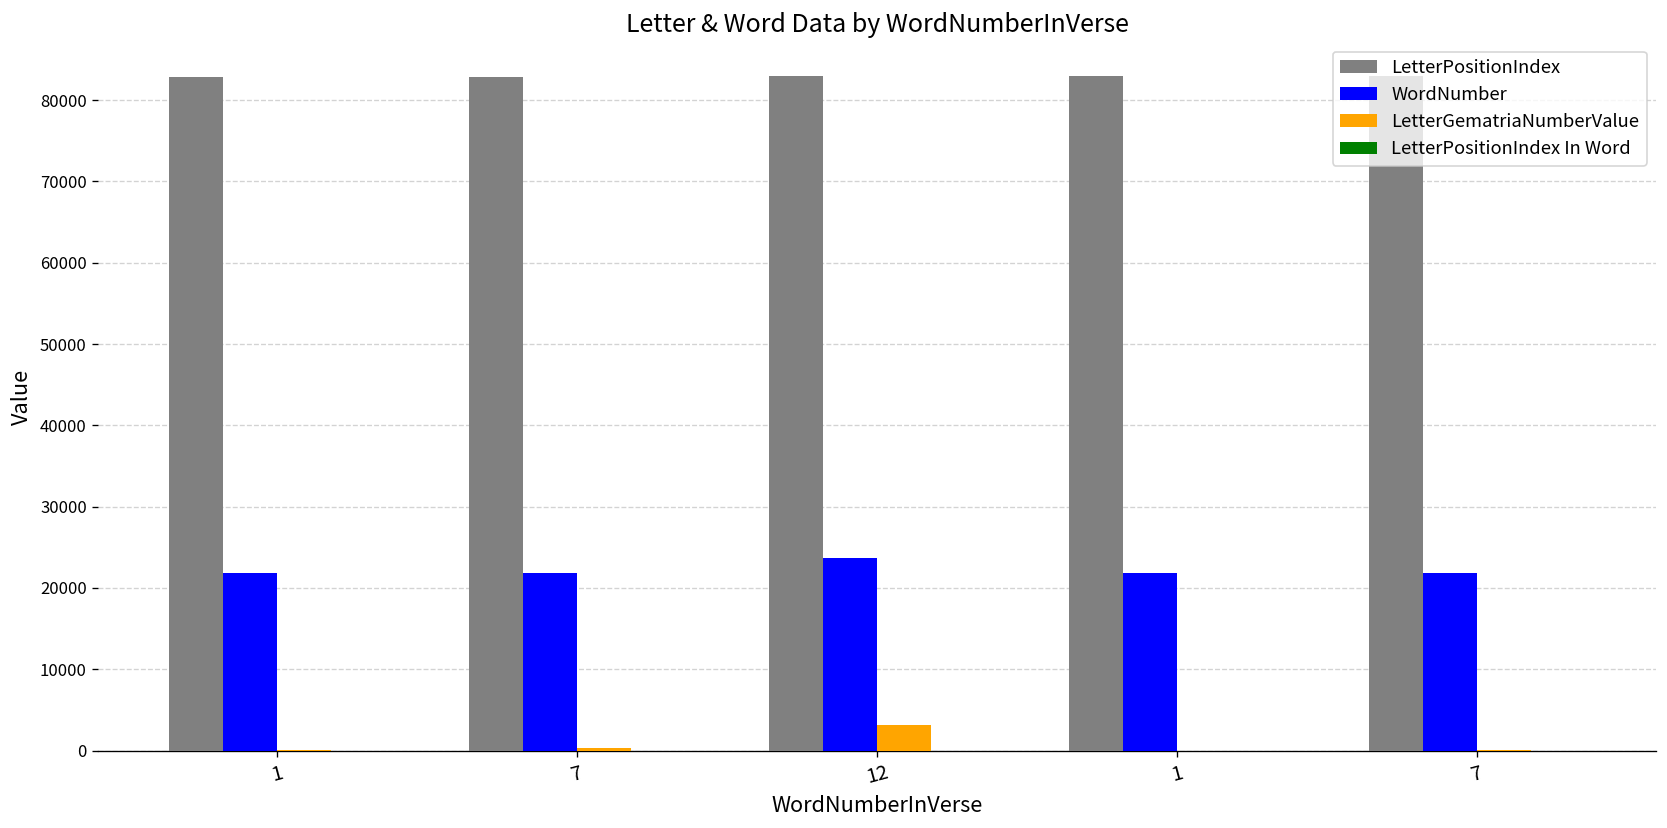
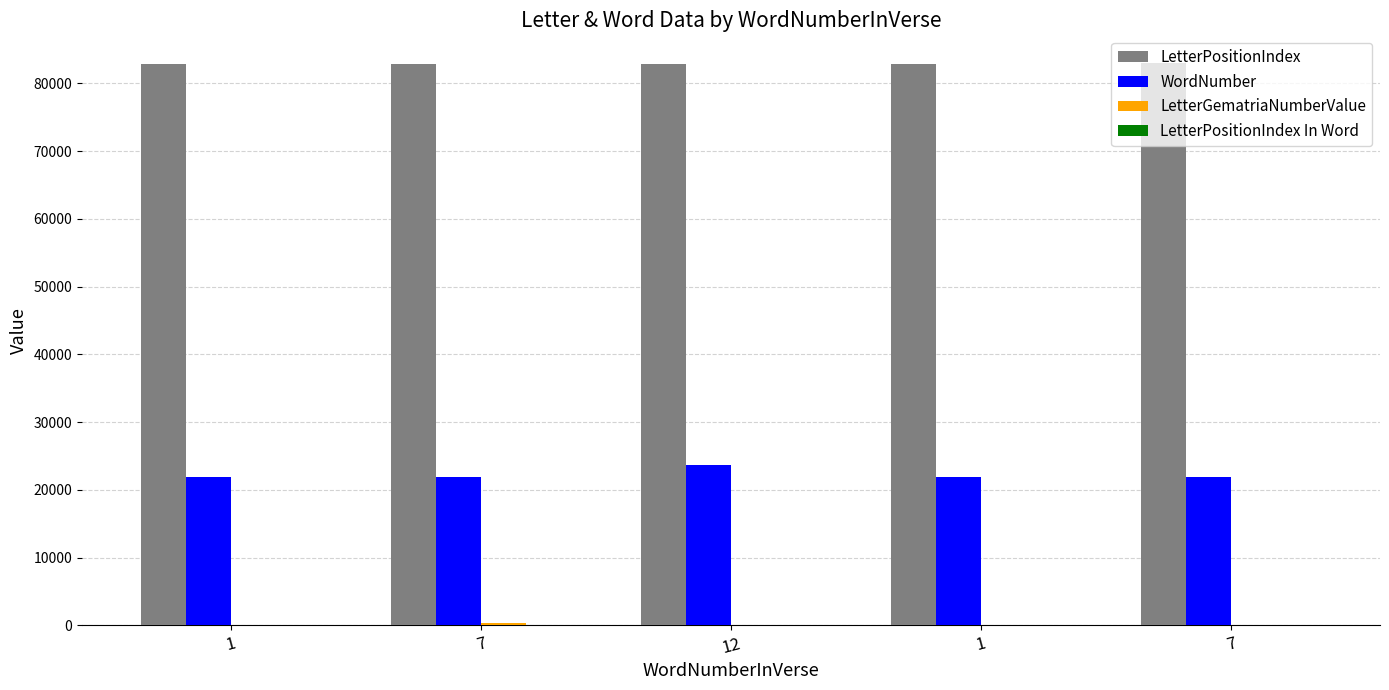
LetterGematriaNumberValue, 12: 3000 -> 0
